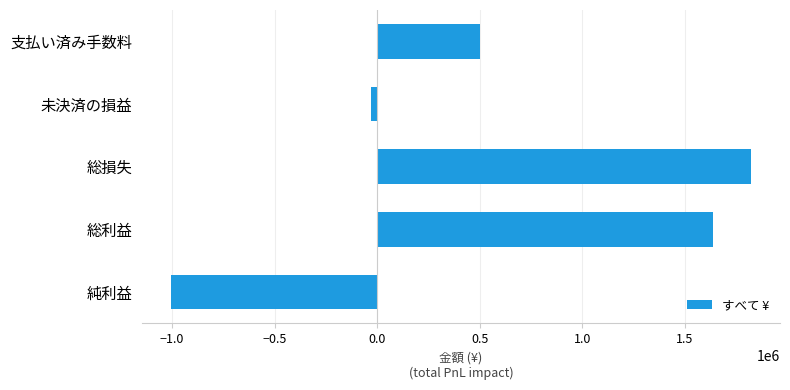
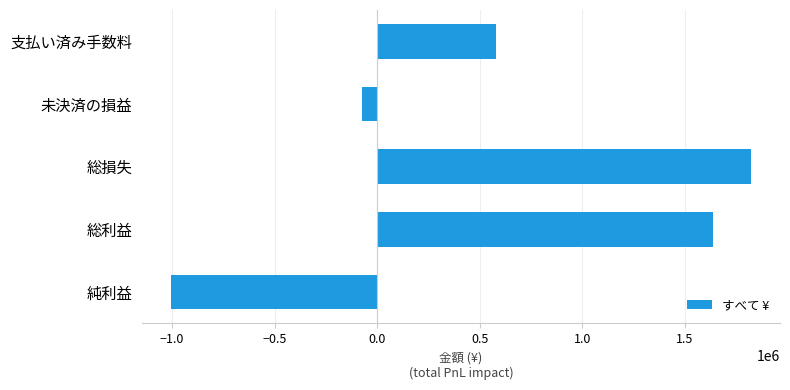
支払い済み手数料: 500000 -> 580000
未決済の損益: -30000 -> -70000
